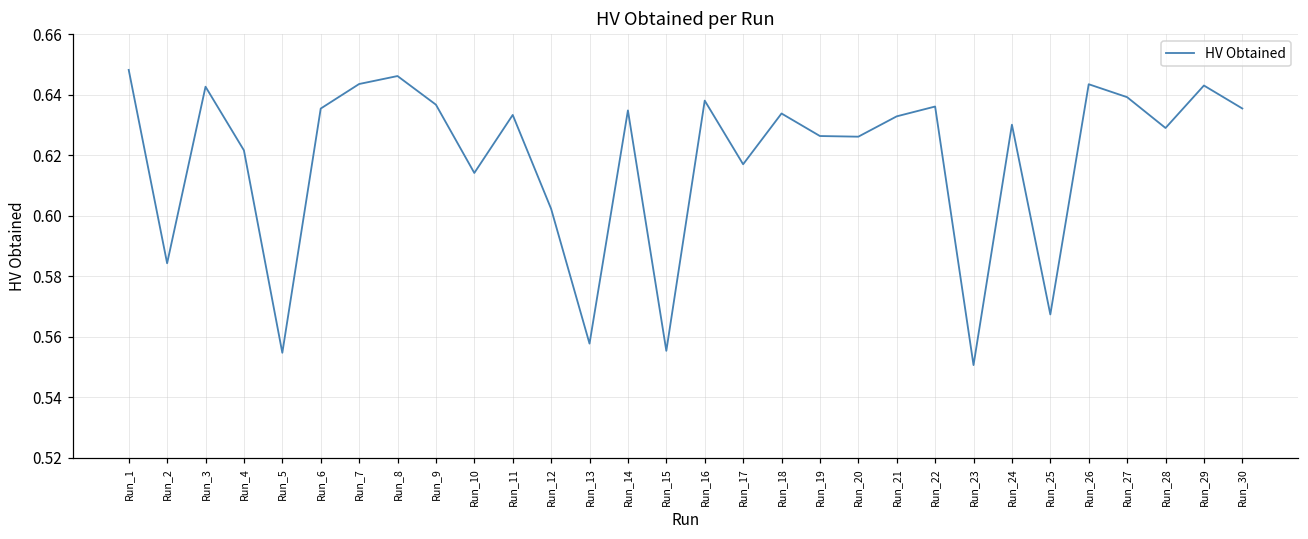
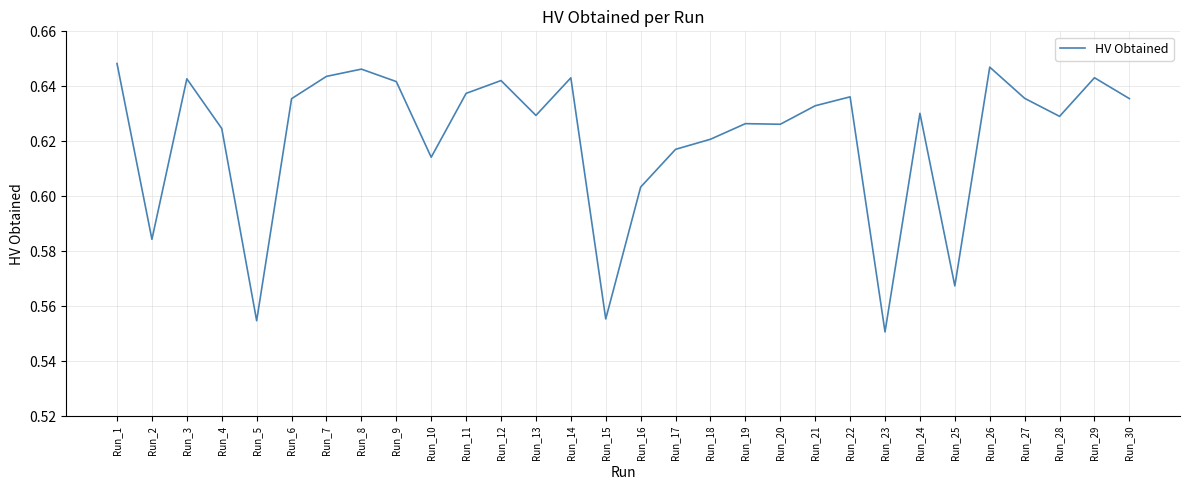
Run_4: 0.622 -> 0.625
Run_9: 0.637 -> 0.642
Run_11: 0.633 -> 0.637
Run_12: 0.602 -> 0.642
Run_13: 0.558 -> 0.629
Run_14: 0.635 -> 0.643
Run_16: 0.638 -> 0.603
Run_18: 0.634 -> 0.621
Run_26: 0.644 -> 0.647
Run_27: 0.639 -> 0.636
